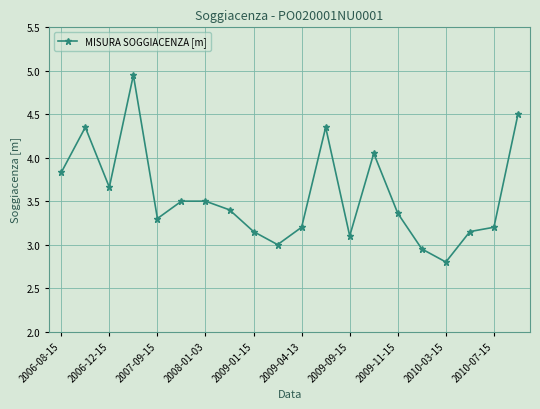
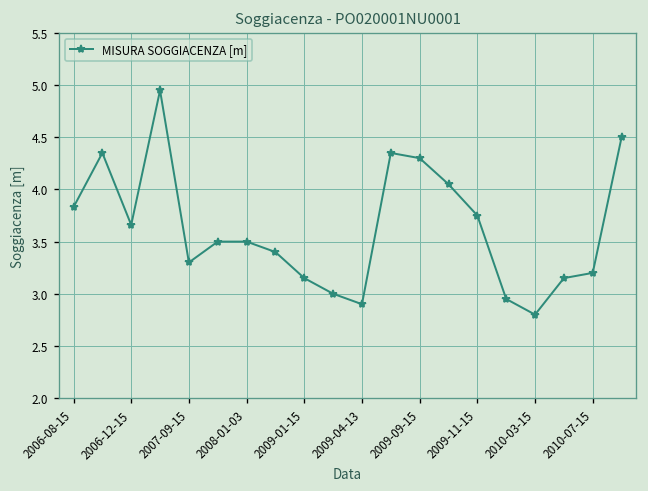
2009-04-13: 3.2 -> 2.9
2009-09-15: 3.1 -> 4.3
2009-11-15: 3.4 -> 3.8
